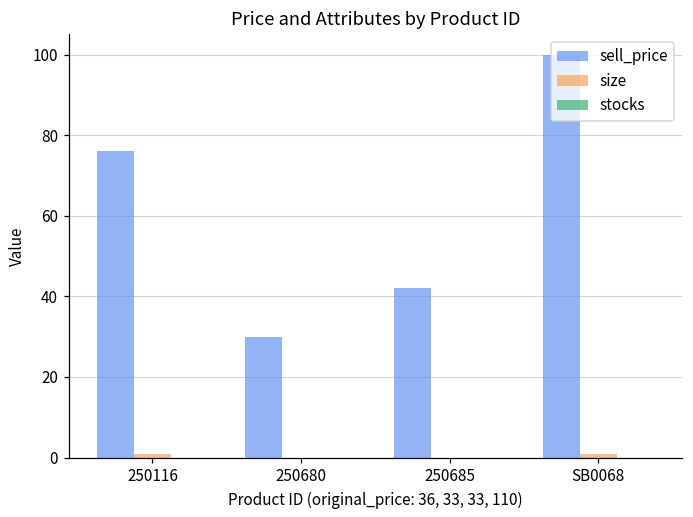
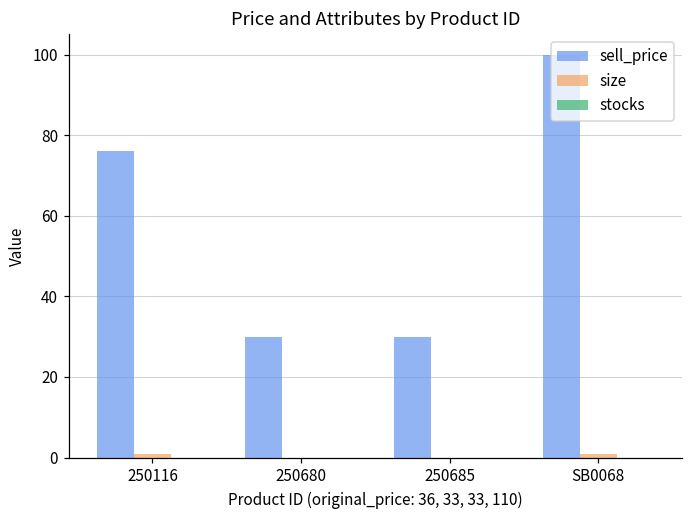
sell_price, 250685: 42 -> 30
